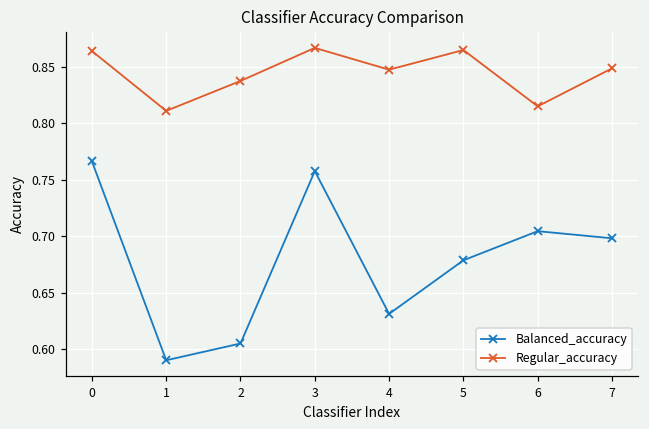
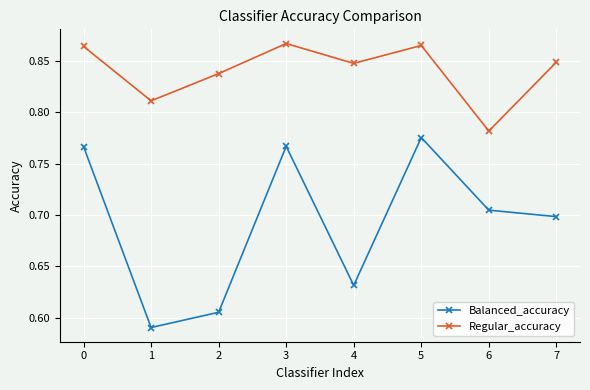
Balanced_accuracy, 3: 0.758 -> 0.767
Balanced_accuracy, 5: 0.679 -> 0.775
Regular_accuracy, 6: 0.815 -> 0.782
